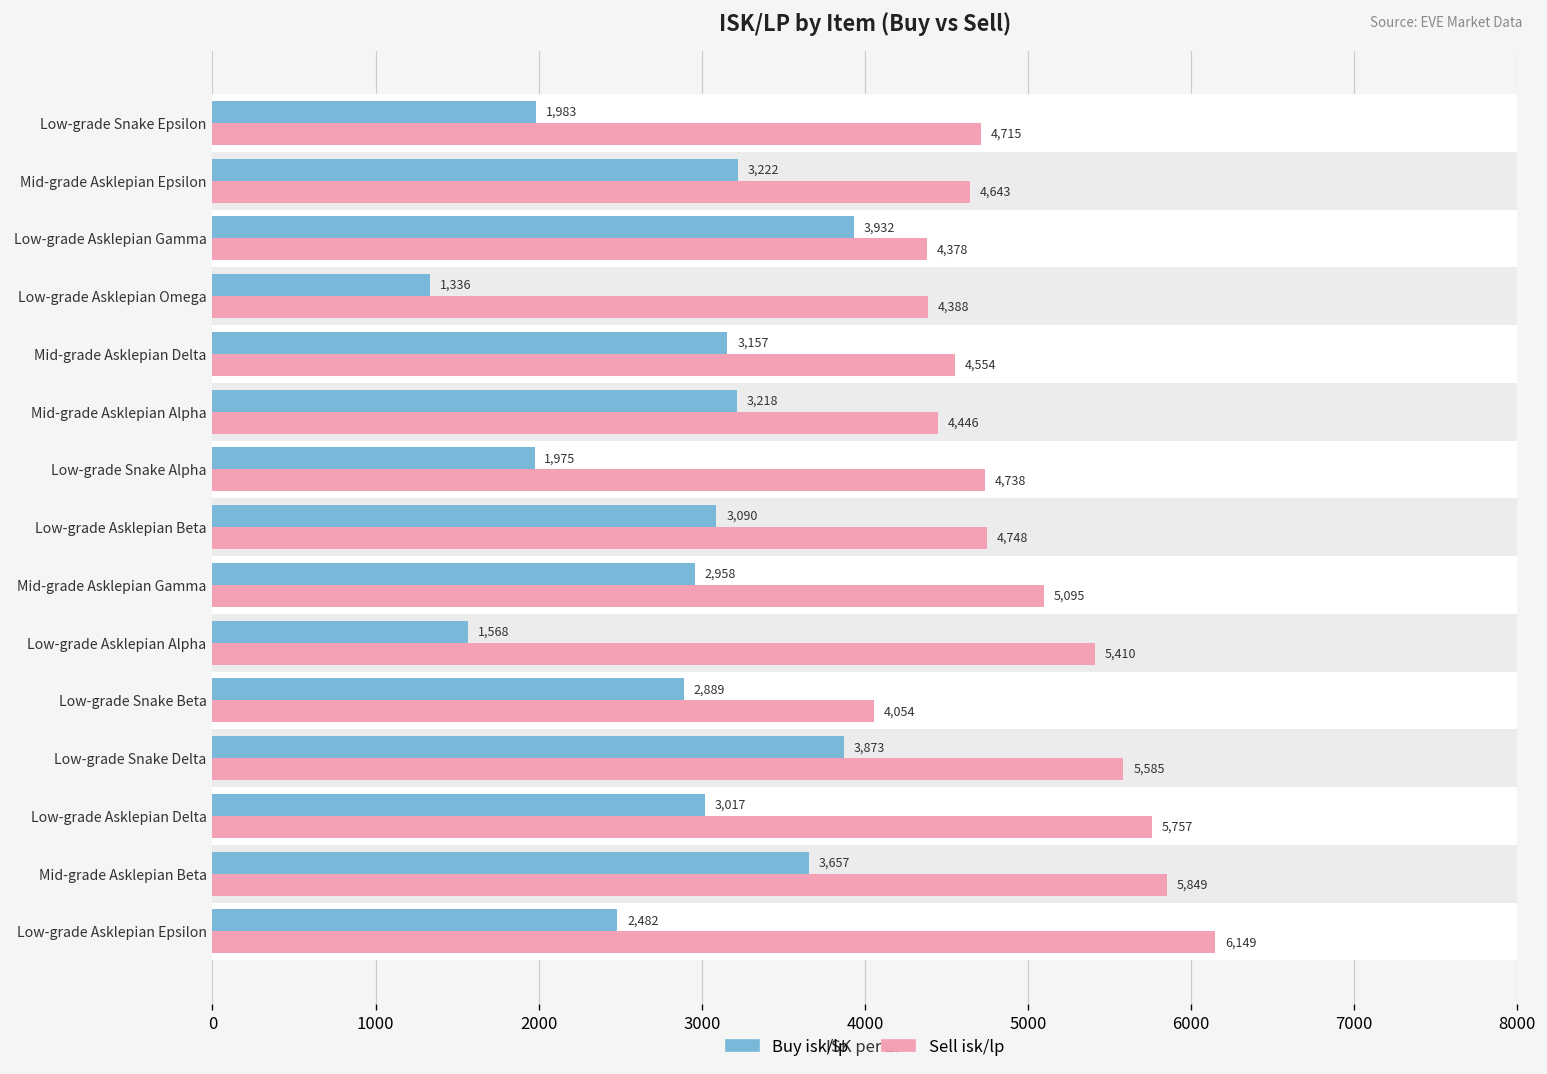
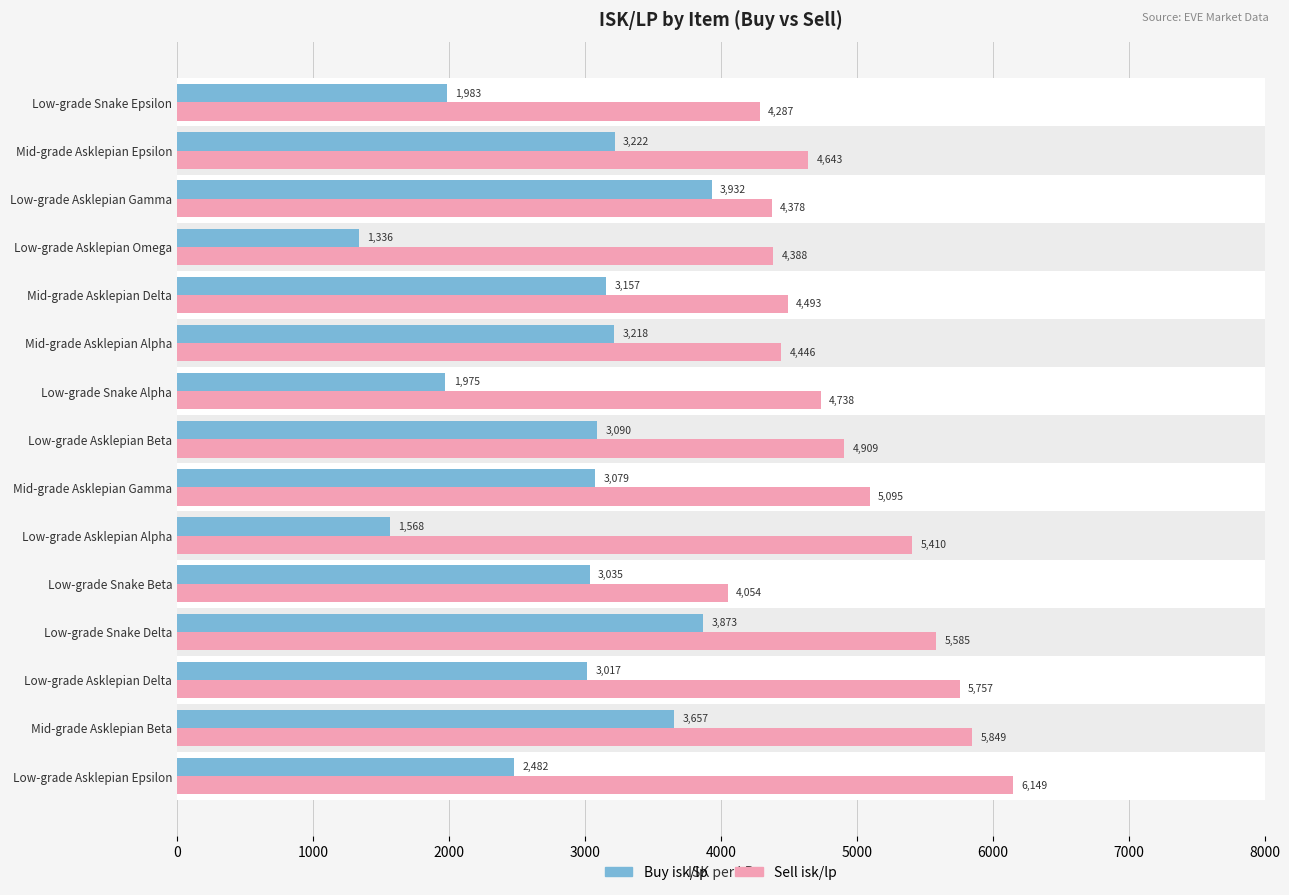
Sell isk/lp, Low-grade Snake Epsilon: 4,715 -> 4,287
Sell isk/lp, Mid-grade Asklepian Delta: 4,554 -> 4,493
Sell isk/lp, Low-grade Asklepian Beta: 4,748 -> 4,909
Buy isk/lp, Mid-grade Asklepian Gamma: 2,958 -> 3,079
Buy isk/lp, Low-grade Snake Beta: 2,889 -> 3,035
